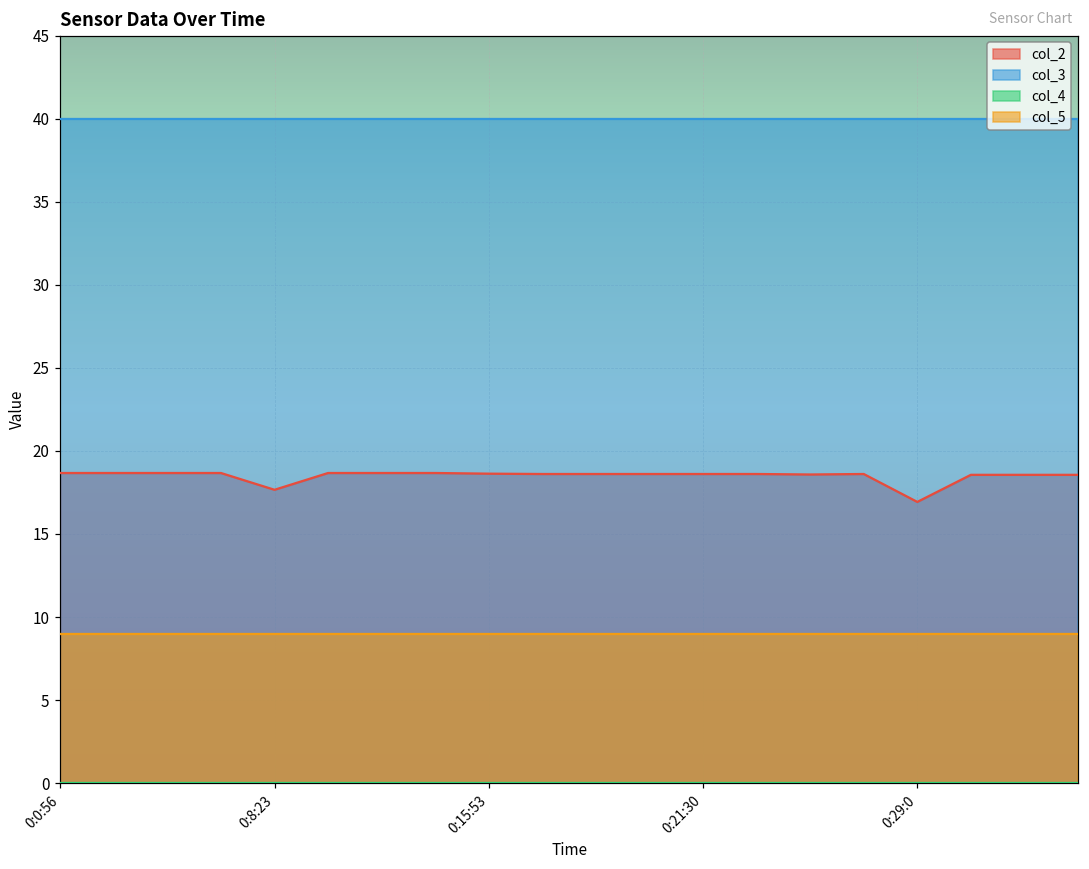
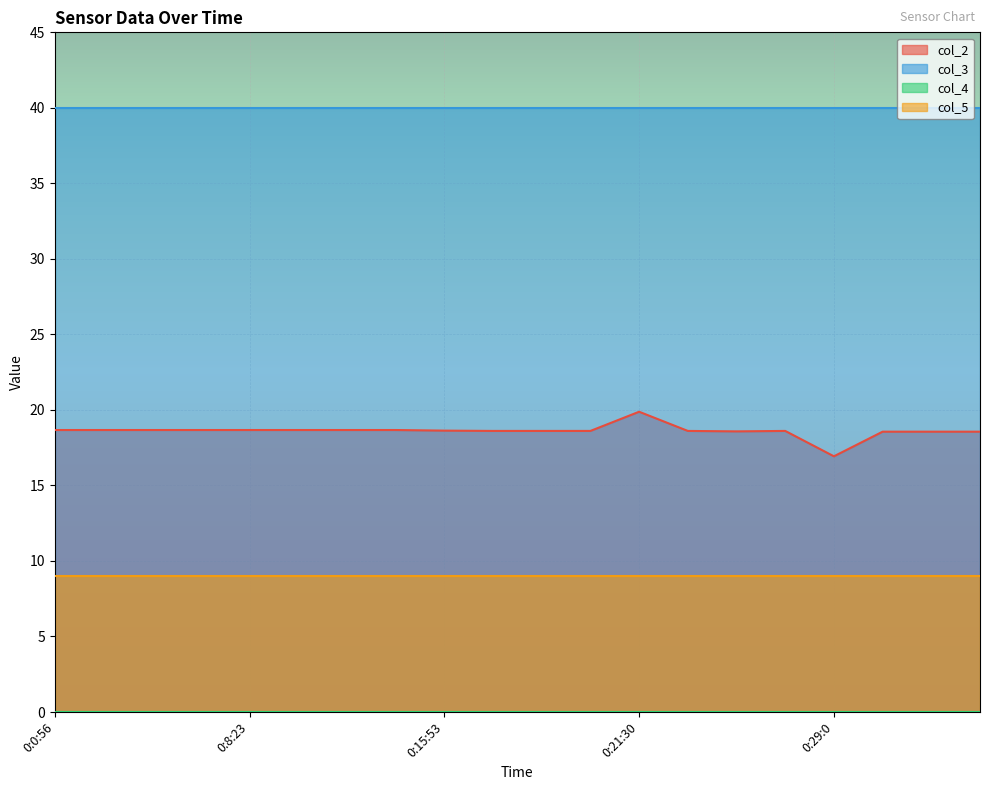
col_2, 0:8:23: 17.7 -> 18.7
col_2, 0:21:30: 18.6 -> 19.9
